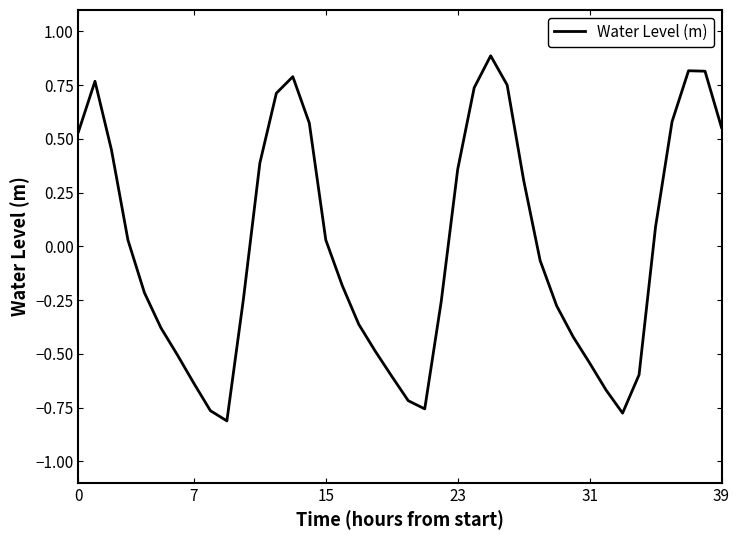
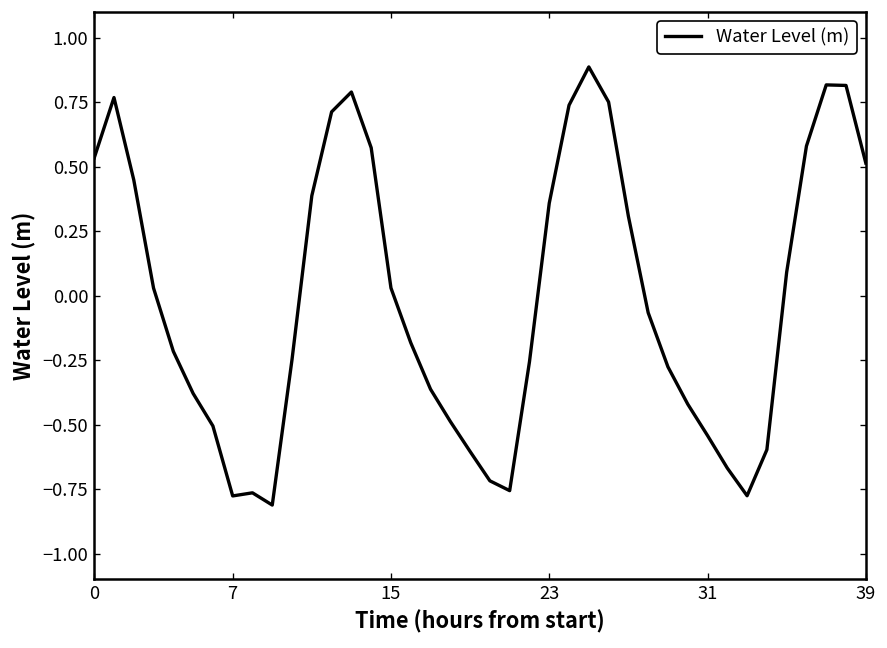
7: -0.64 -> -0.78
39: 0.55 -> 0.51
